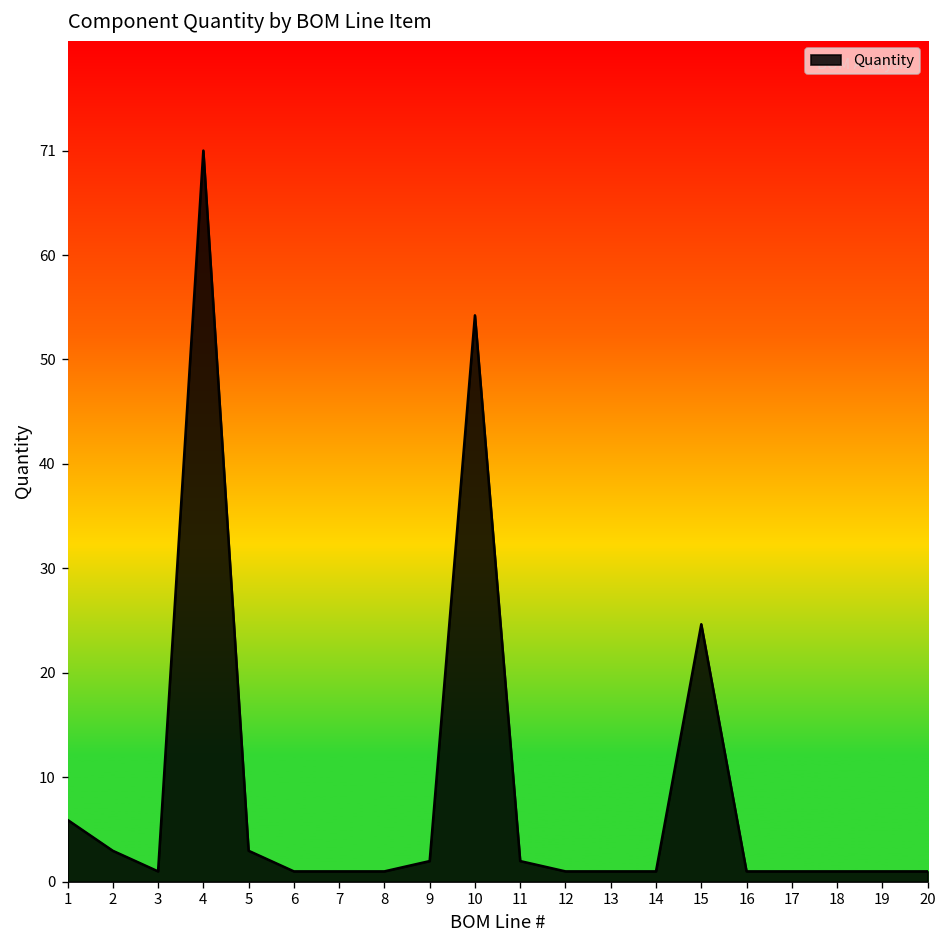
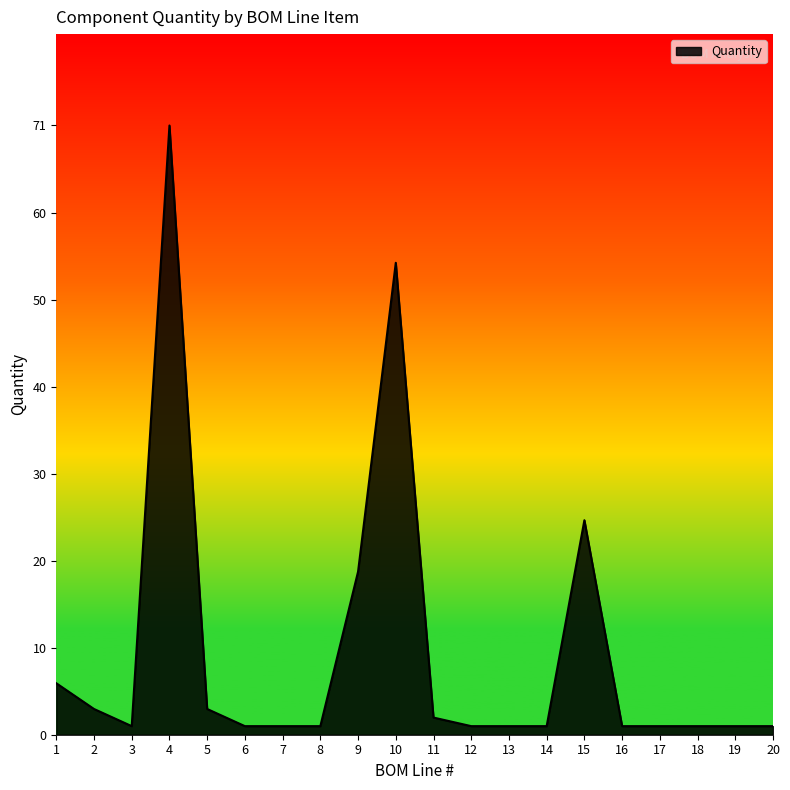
9: 2 -> 19
